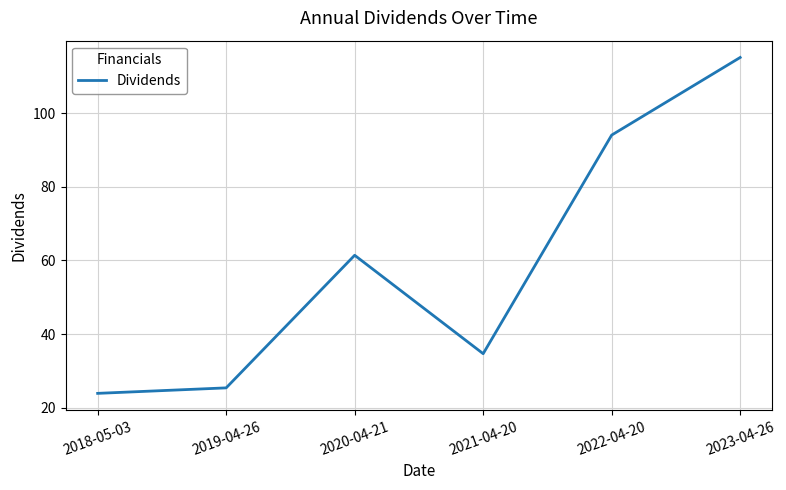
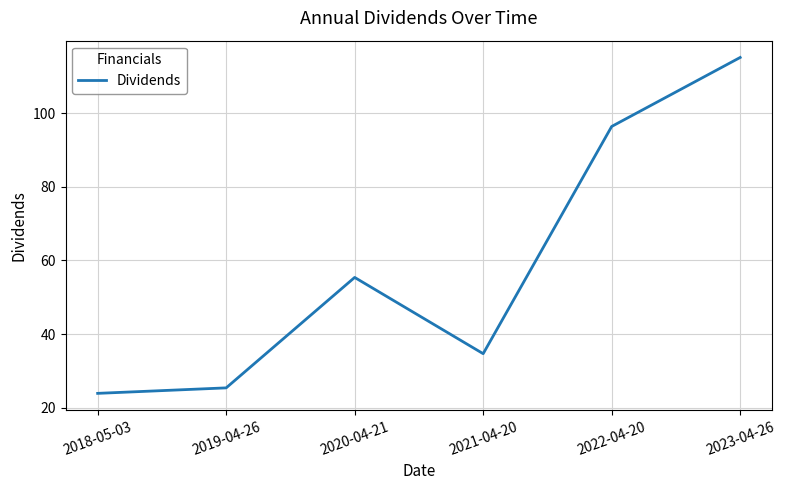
2020-04-21: 61 -> 55
2022-04-20: 94 -> 96
